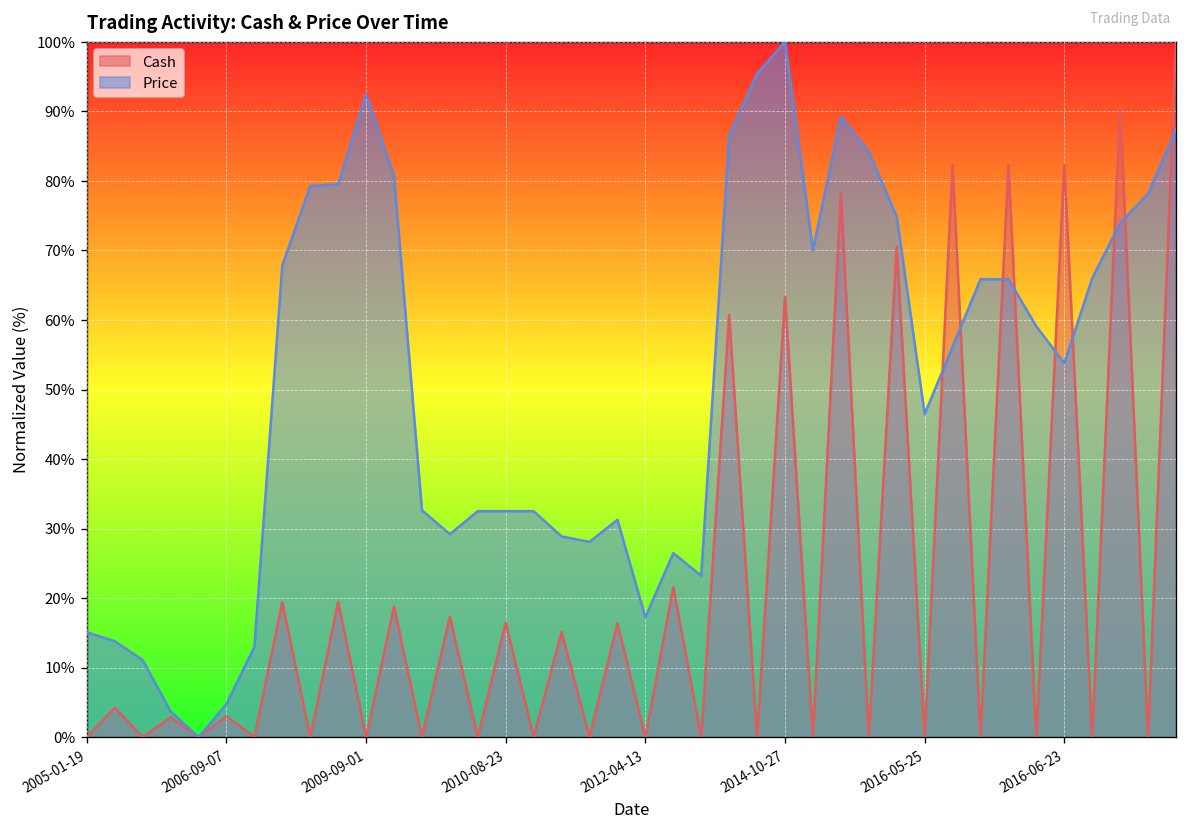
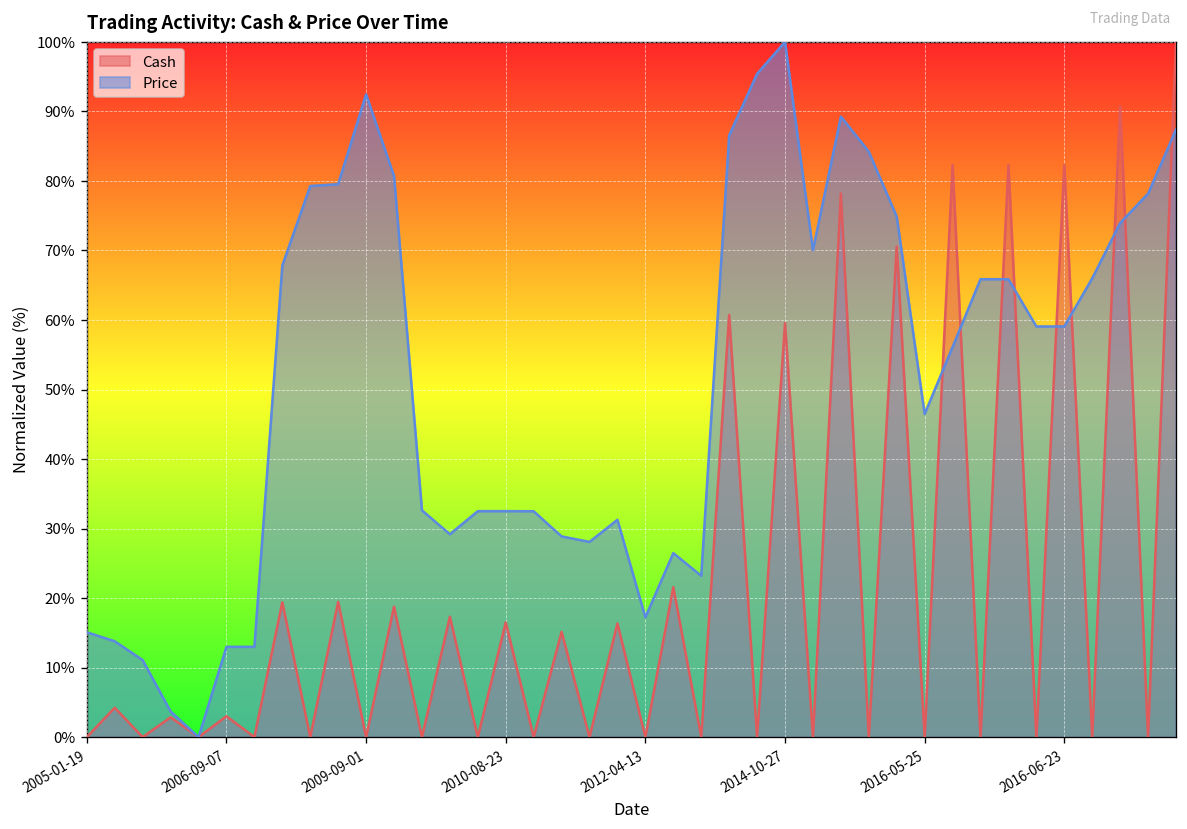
Price, 2006-09-07: 5% -> 13%
Cash, 2014-10-27: 63% -> 60%
Price, 2016-06-23: 54% -> 59%
